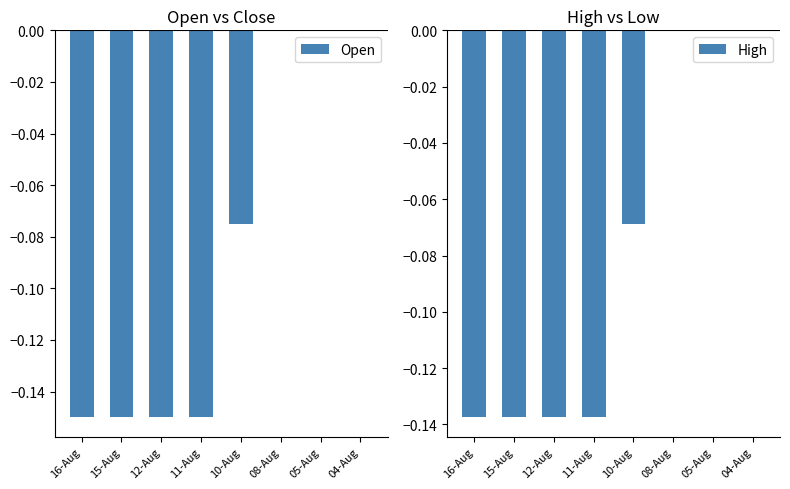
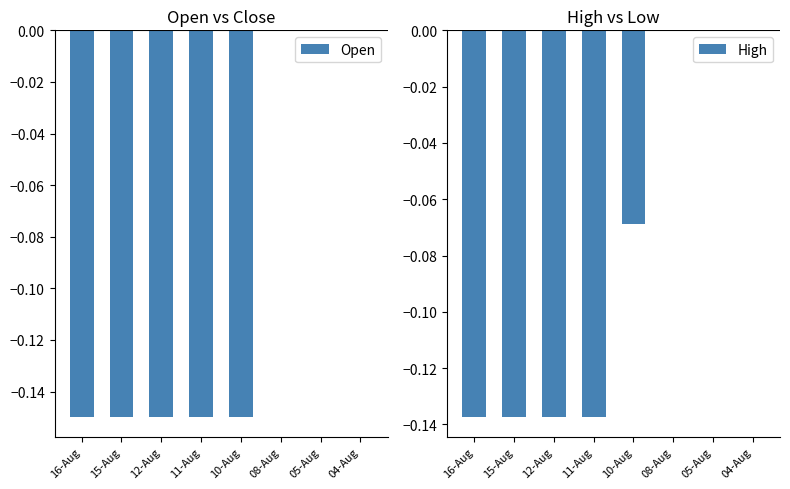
Open vs Close, 10-Aug: -0.075 -> -0.150
